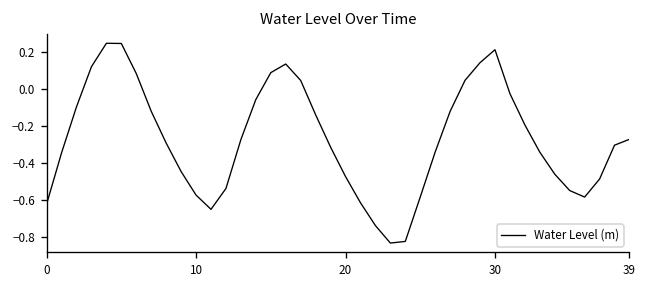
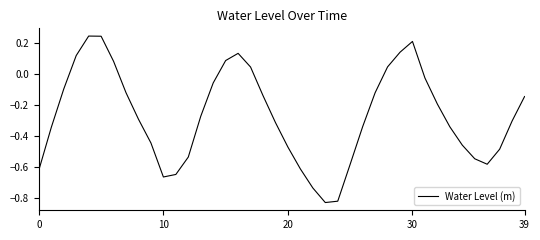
10: -0.57 -> -0.67
39: -0.27 -> -0.14
